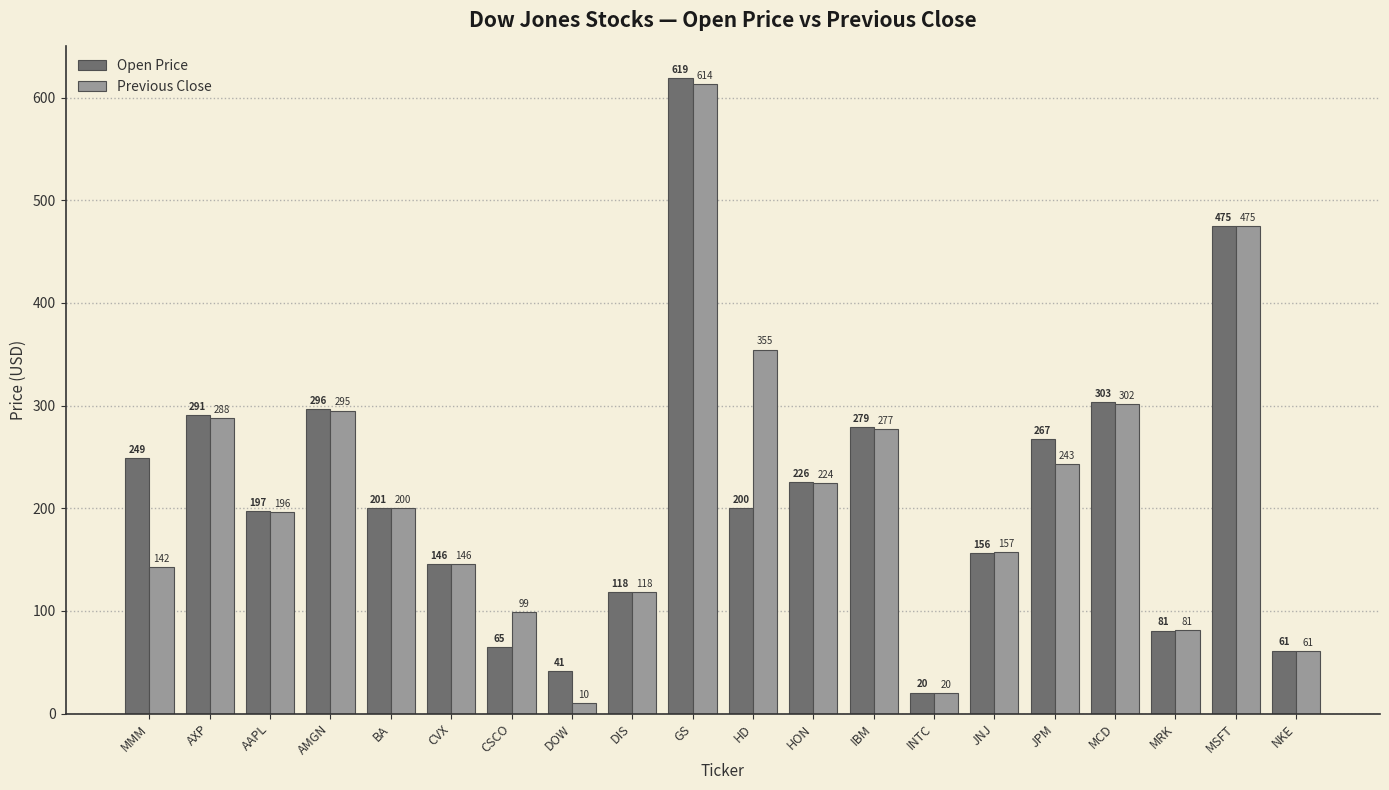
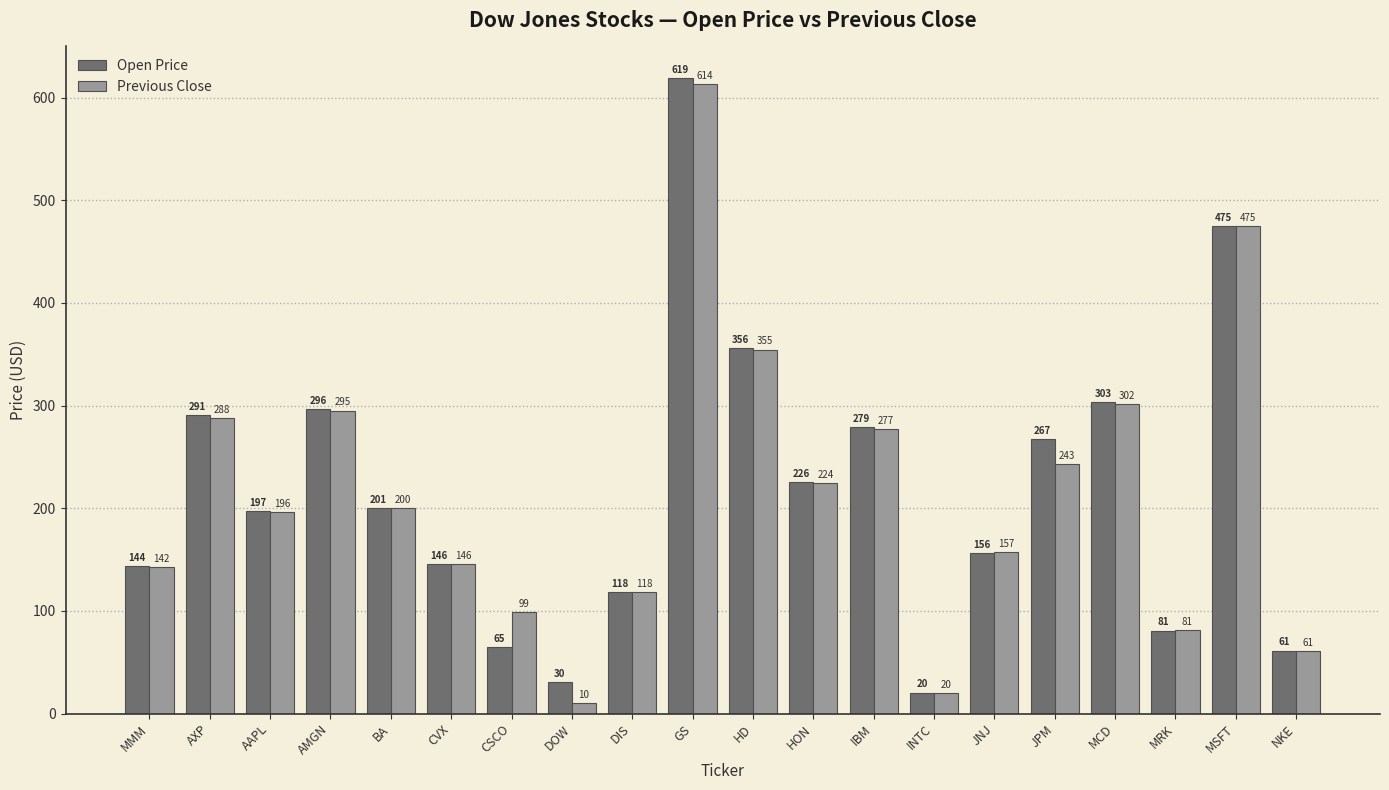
Open Price, MMM: 249 -> 144
Open Price, DOW: 41 -> 30
Open Price, HD: 200 -> 356
